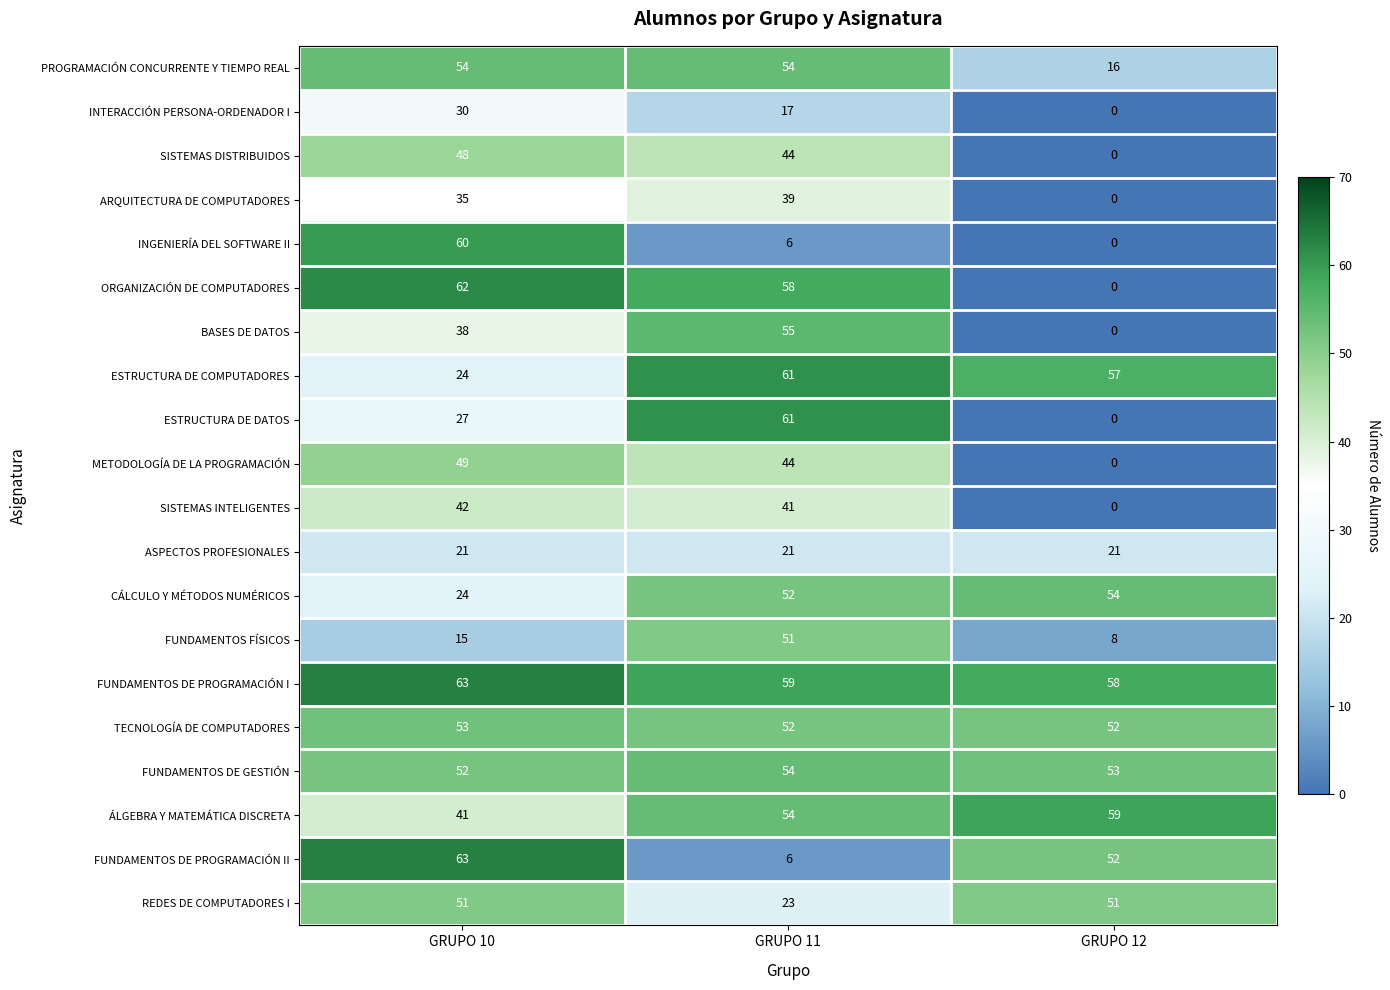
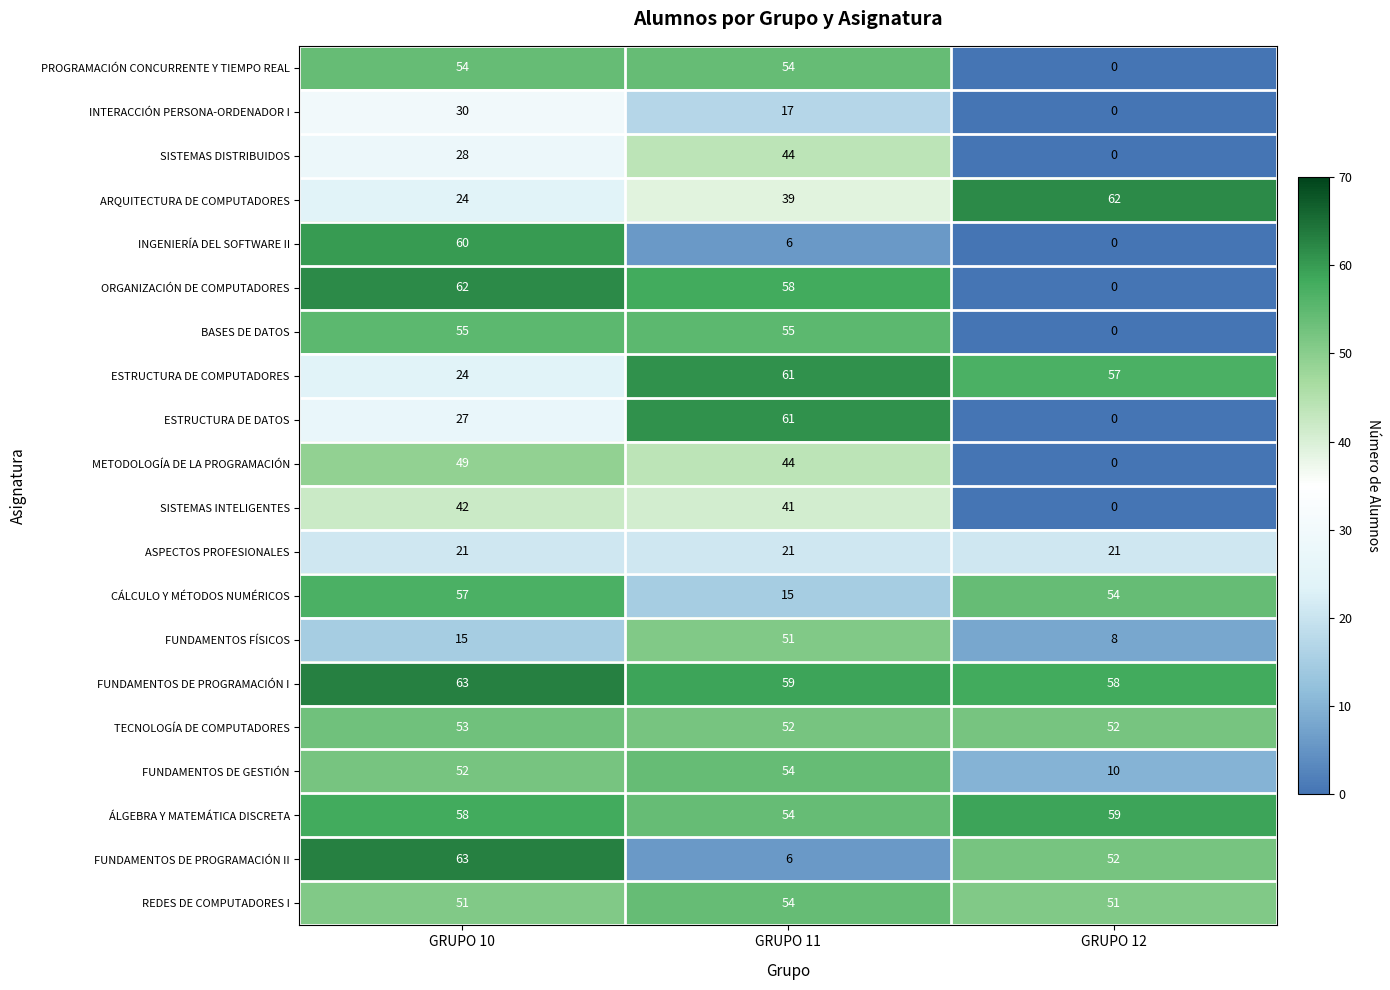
PROGRAMACIÓN CONCURRENTE Y TIEMPO REAL, GRUPO 12: 16 -> 0
SISTEMAS DISTRIBUIDOS, GRUPO 10: 48 -> 28
ARQUITECTURA DE COMPUTADORES, GRUPO 10: 35 -> 24
ARQUITECTURA DE COMPUTADORES, GRUPO 12: 0 -> 62
BASES DE DATOS, GRUPO 10: 38 -> 55
CÁLCULO Y MÉTODOS NUMÉRICOS, GRUPO 10: 24 -> 57
CÁLCULO Y MÉTODOS NUMÉRICOS, GRUPO 11: 52 -> 15
FUNDAMENTOS DE GESTIÓN, GRUPO 12: 53 -> 10
ÁLGEBRA Y MATEMÁTICA DISCRETA, GRUPO 10: 41 -> 58
REDES DE COMPUTADORES I, GRUPO 11: 23 -> 54
